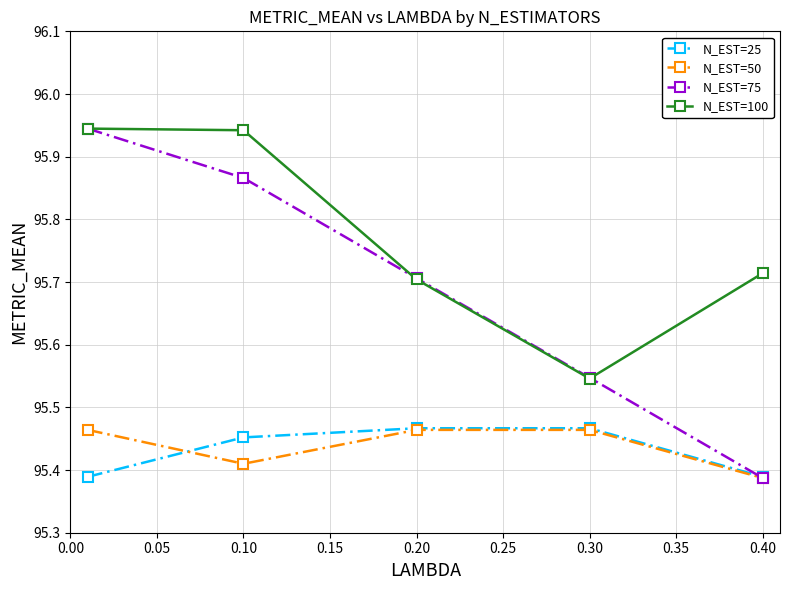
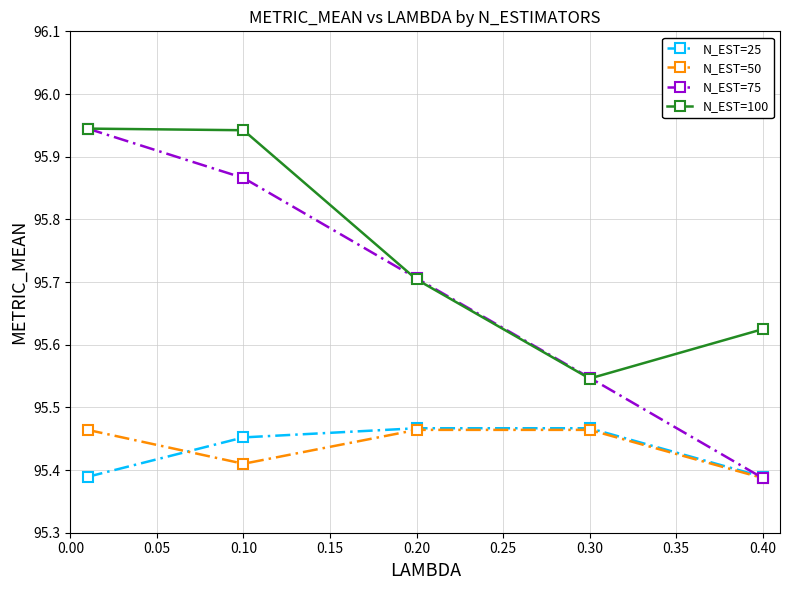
N_EST=100, 0.40: 95.71 -> 95.62
